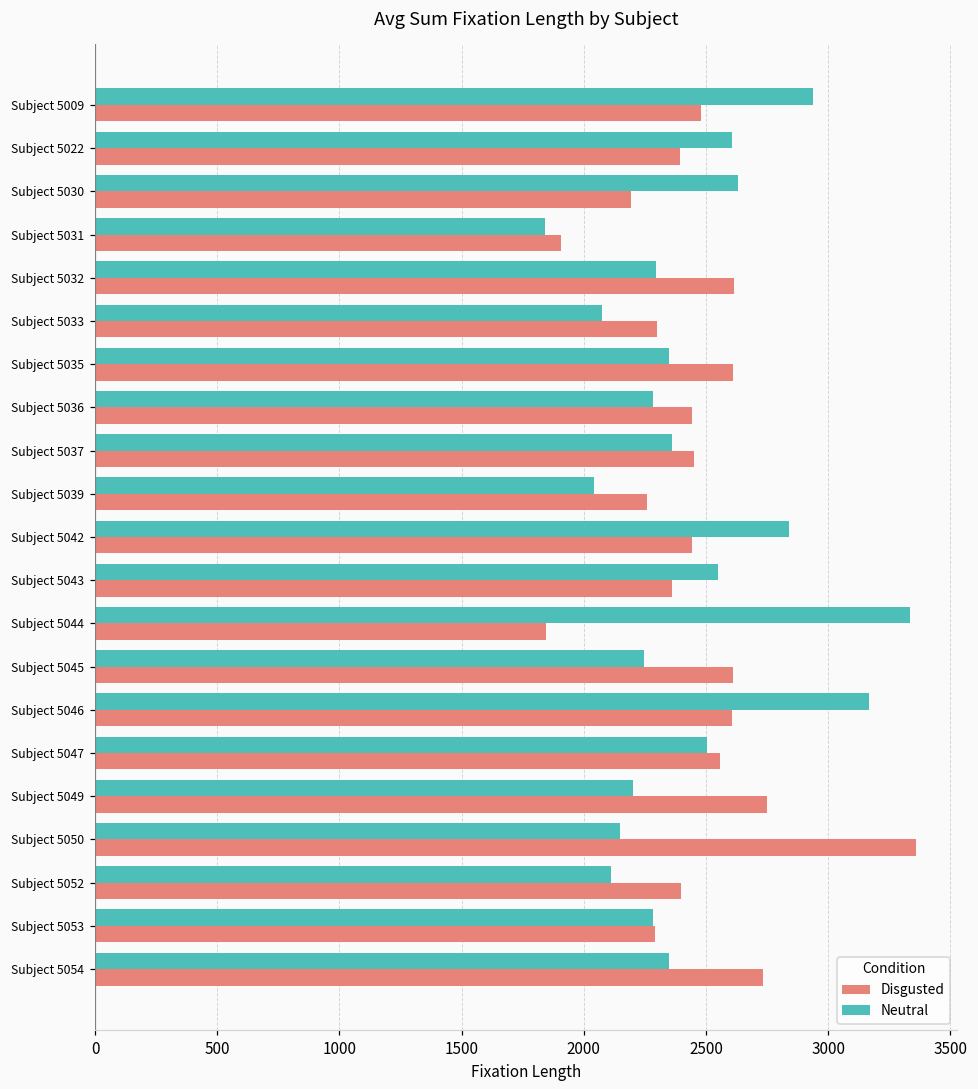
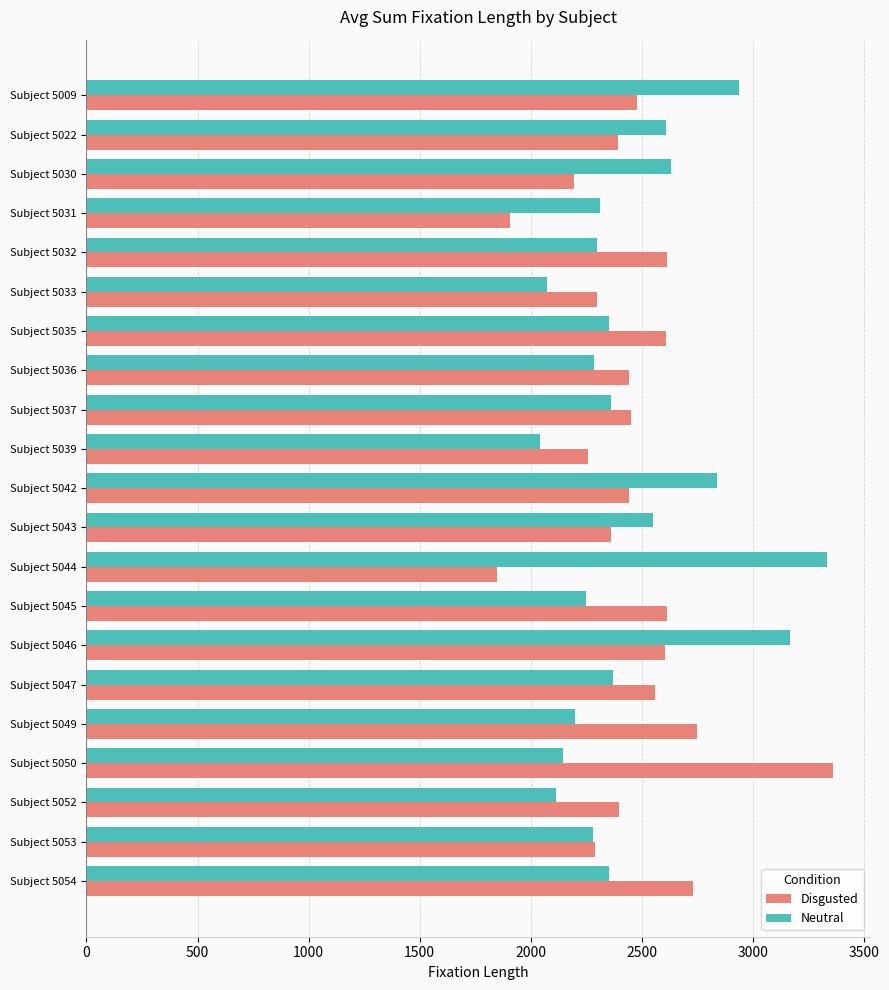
Neutral, Subject 5031: 1840 -> 2310
Neutral, Subject 5047: 2500 -> 2370
